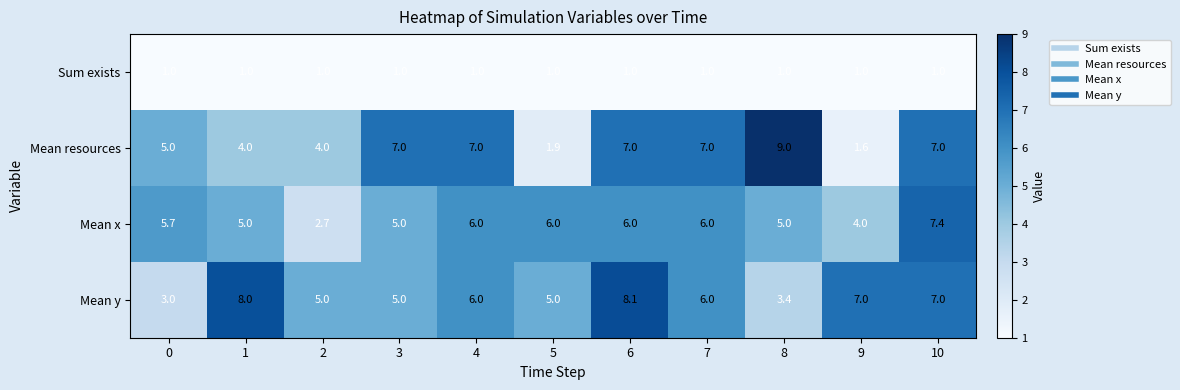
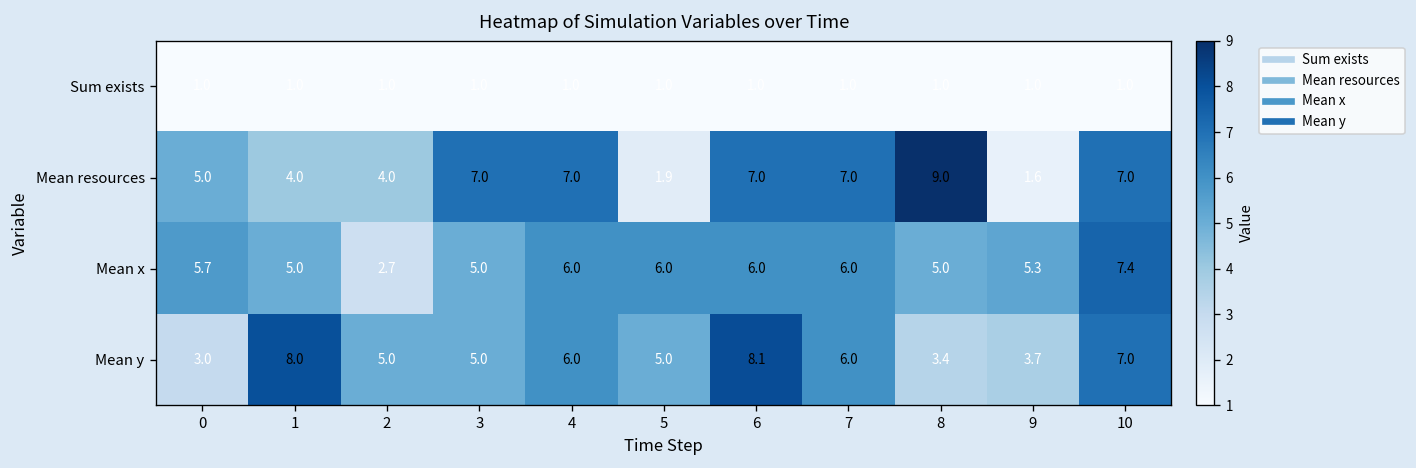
Mean x, 9: 4.0 -> 5.3
Mean y, 9: 7.0 -> 3.7
